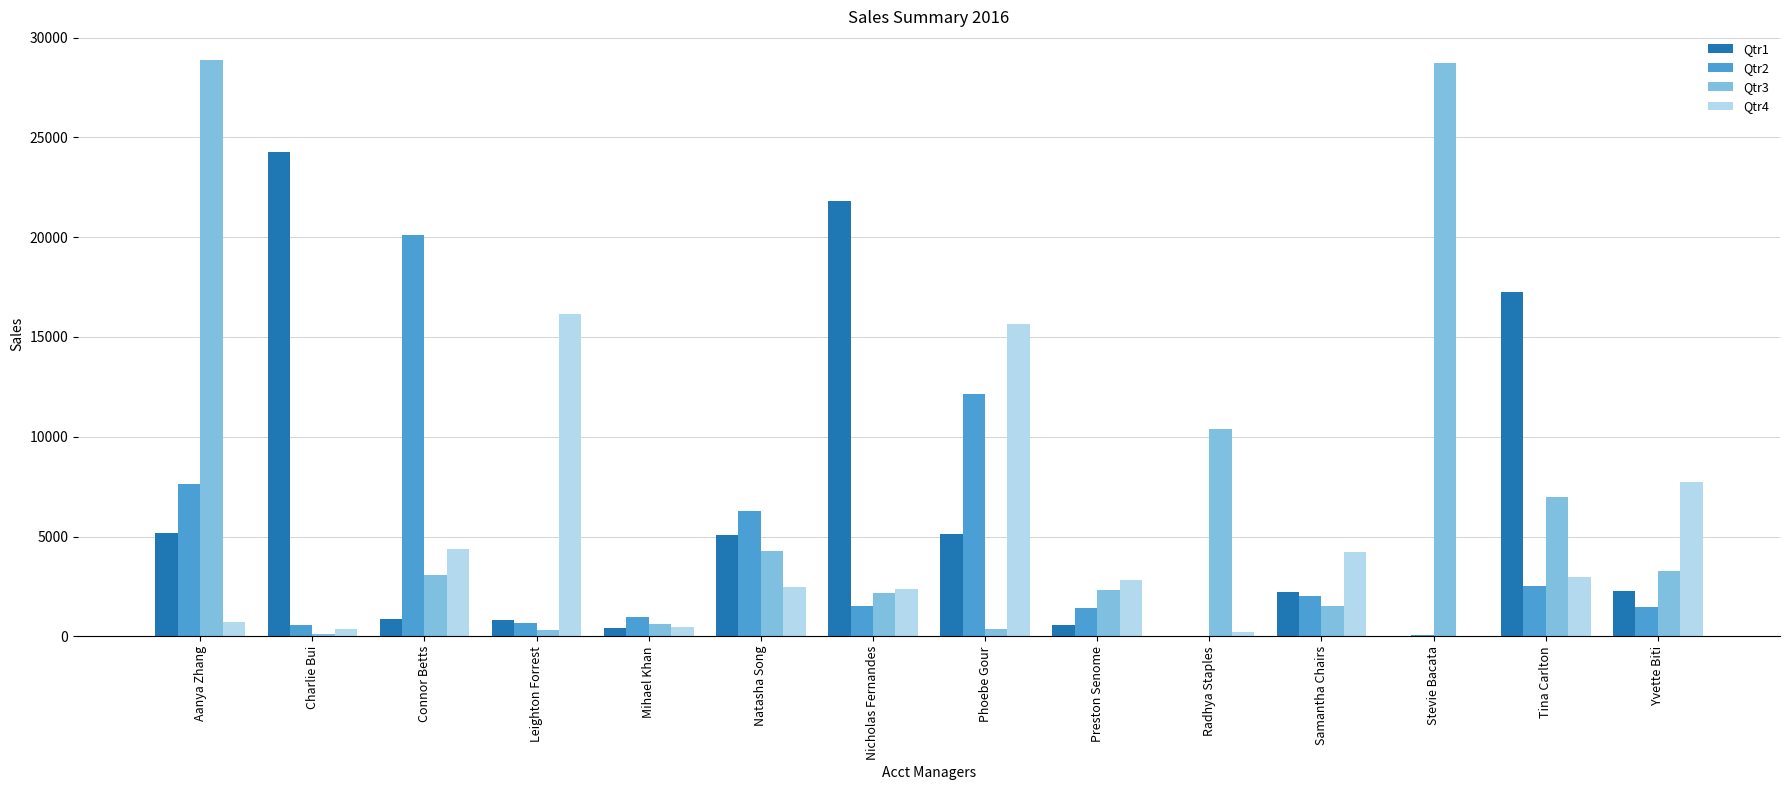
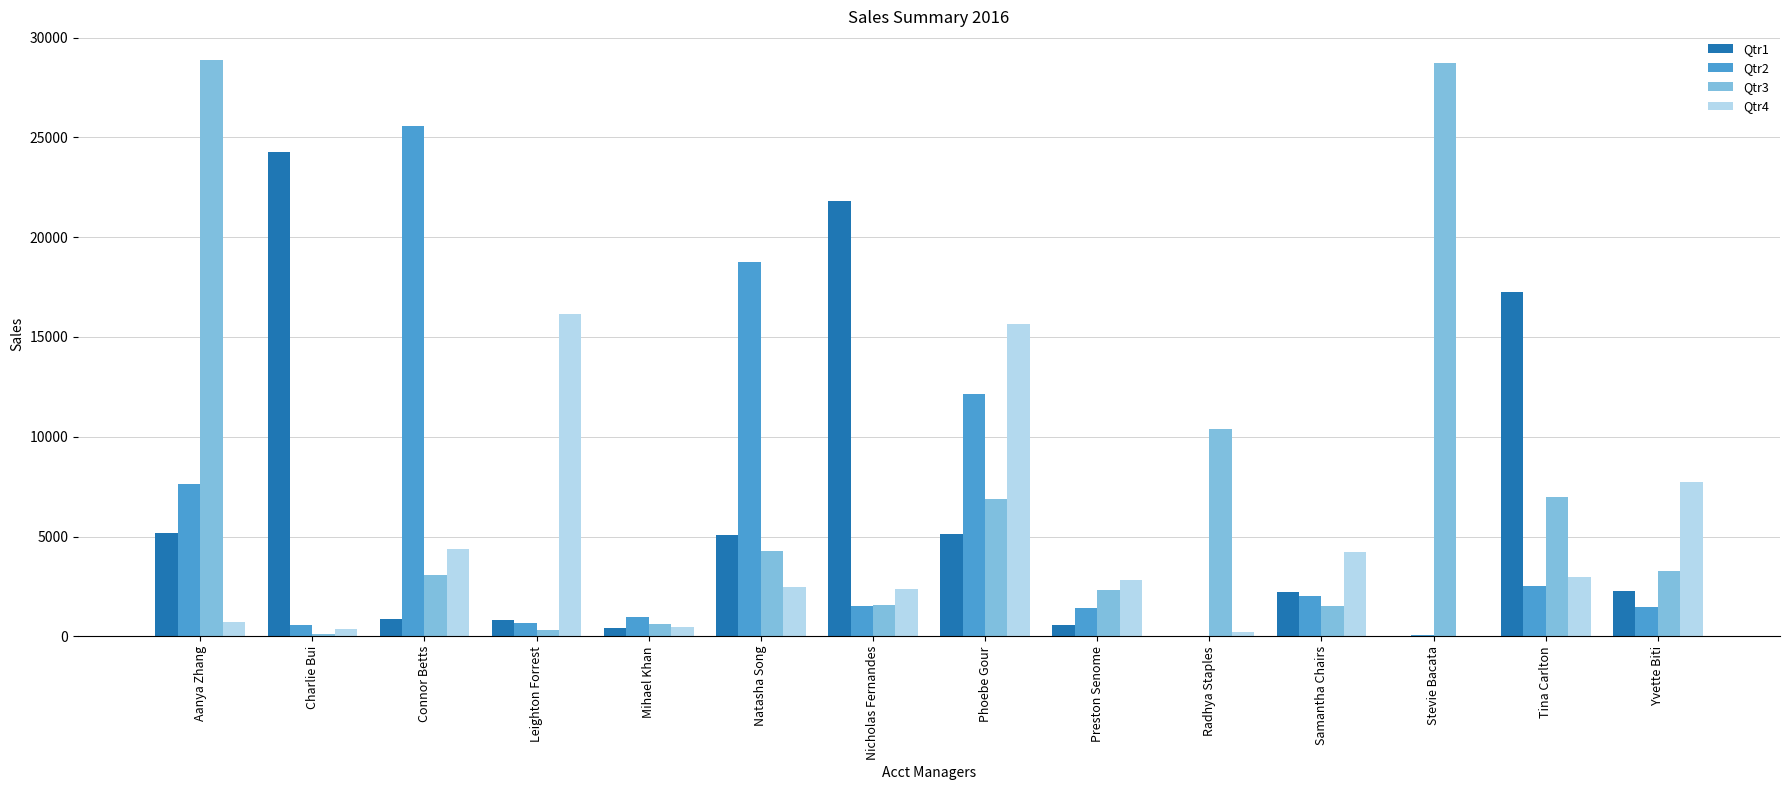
Qtr2, Connor Betts: 20100 -> 25600
Qtr2, Natasha Song: 6300 -> 18800
Qtr3, Nicholas Fernandes: 2200 -> 1600
Qtr3, Phoebe Gour: 400 -> 6900
